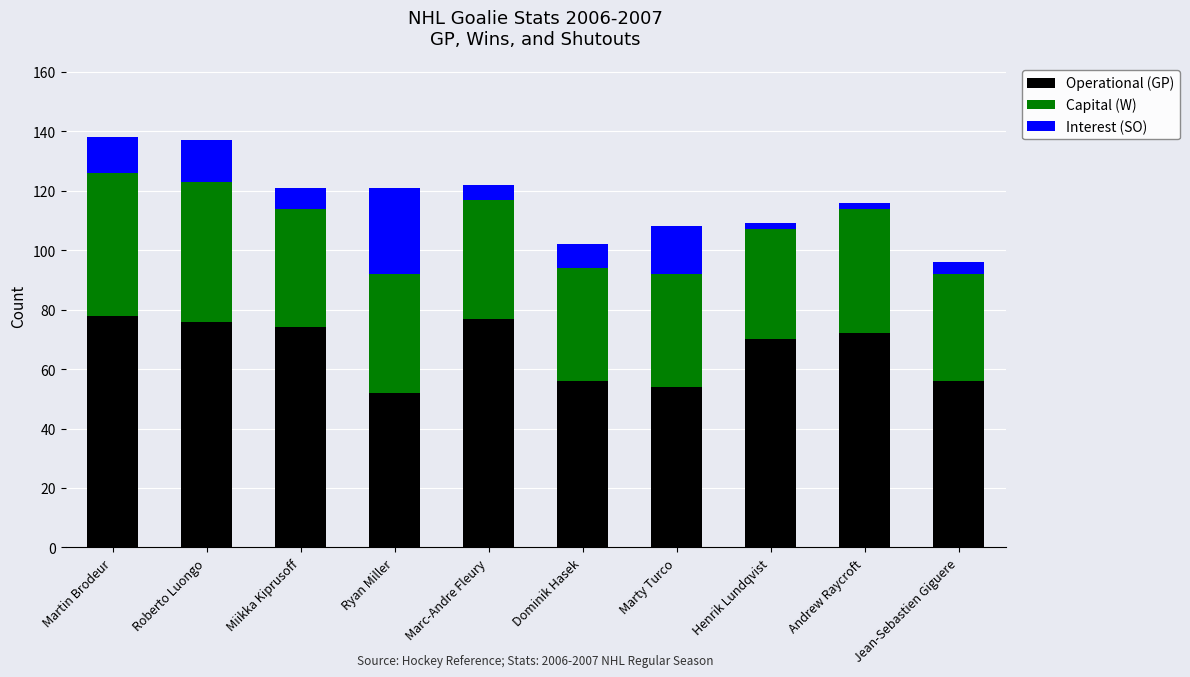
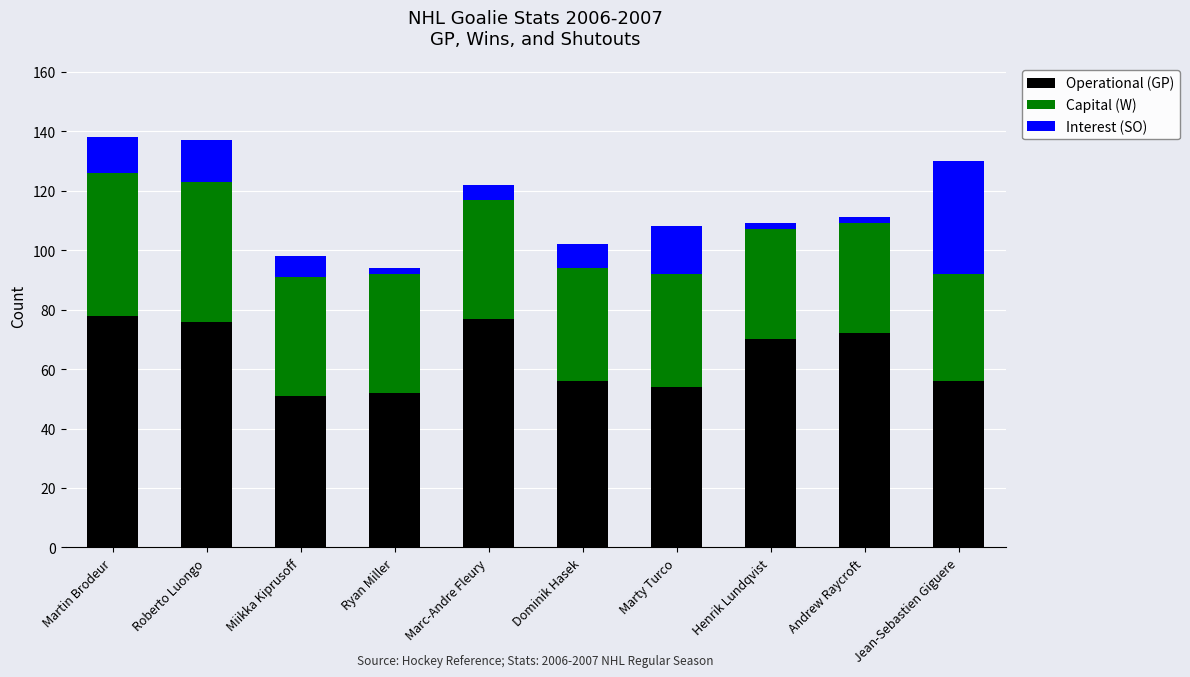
Operational (GP), Miikka Kiprusoff: 74 -> 51
Interest (SO), Ryan Miller: 29 -> 2
Capital (W), Andrew Raycroft: 42 -> 37
Interest (SO), Jean-Sebastien Giguere: 4 -> 38
